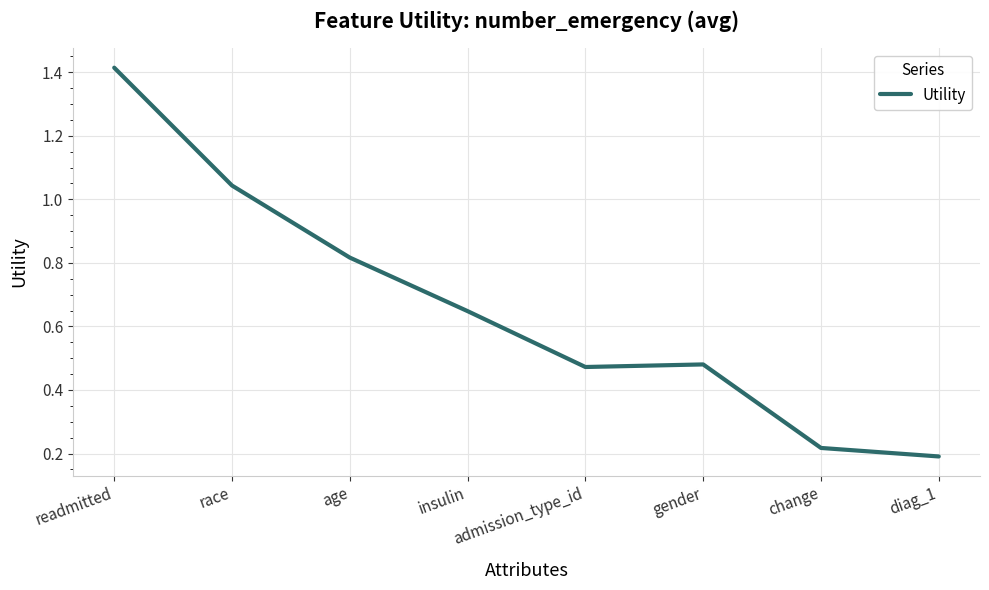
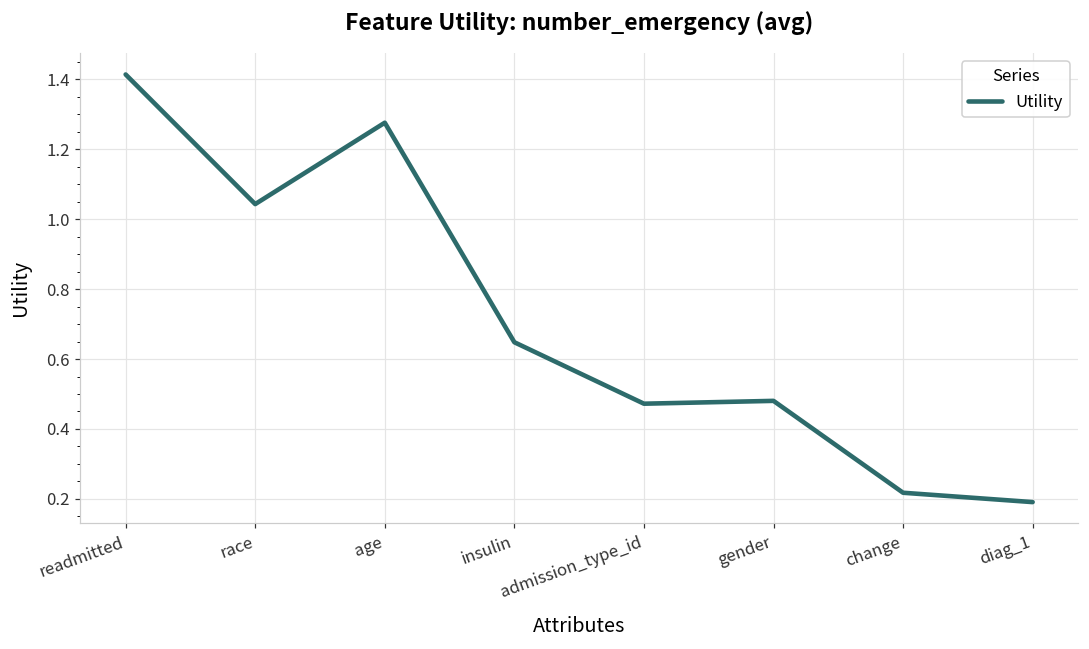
age: 0.82 -> 1.28
